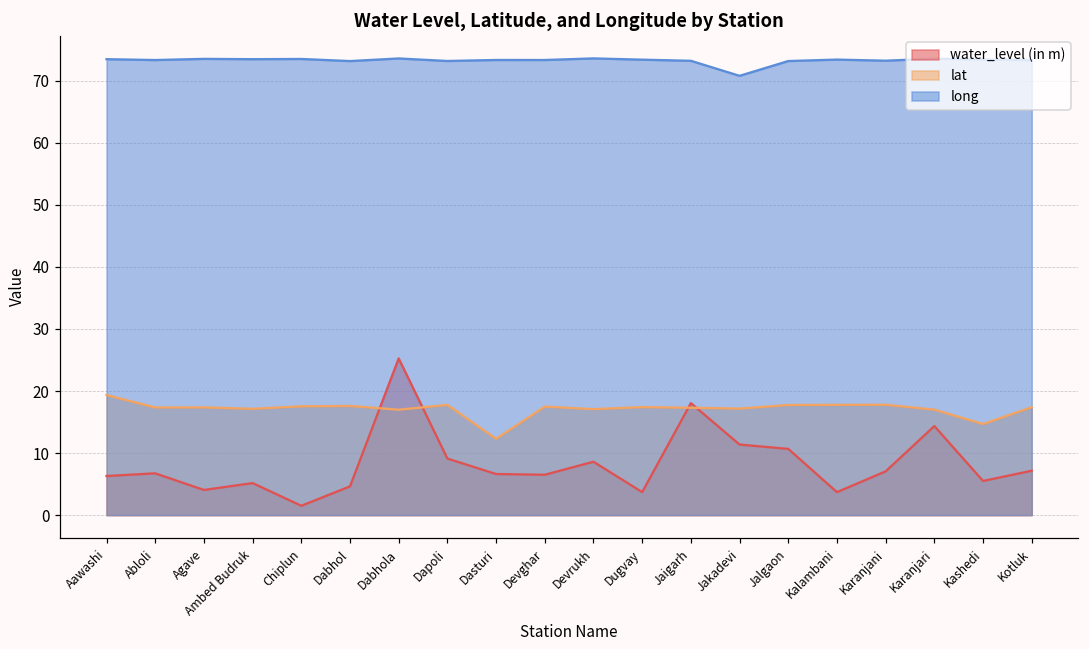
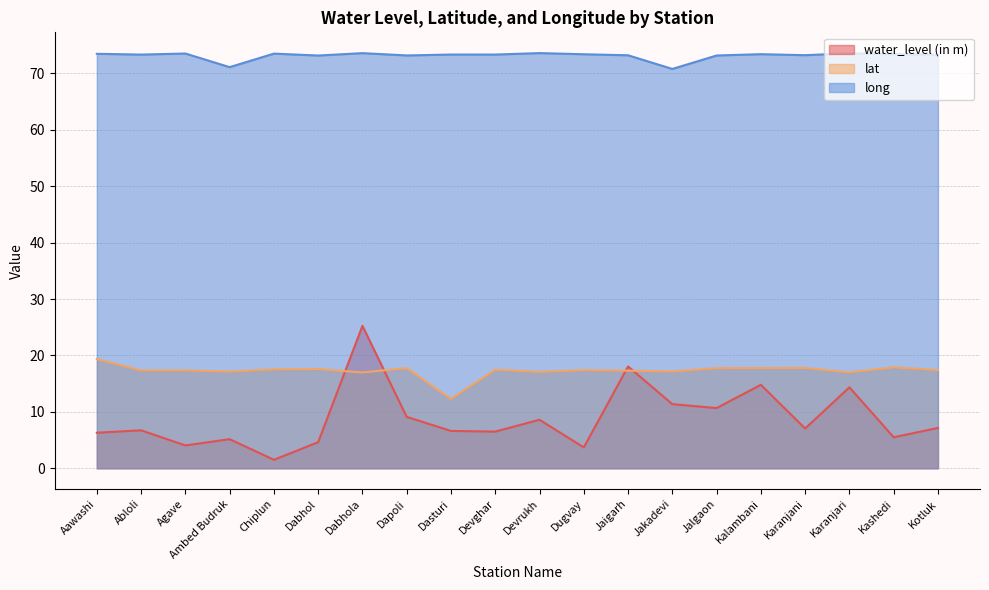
long, Ambed Budruk: 73 -> 71
water_level (in m), Kalambani: 4 -> 15
lat, Kashedi: 15 -> 18
